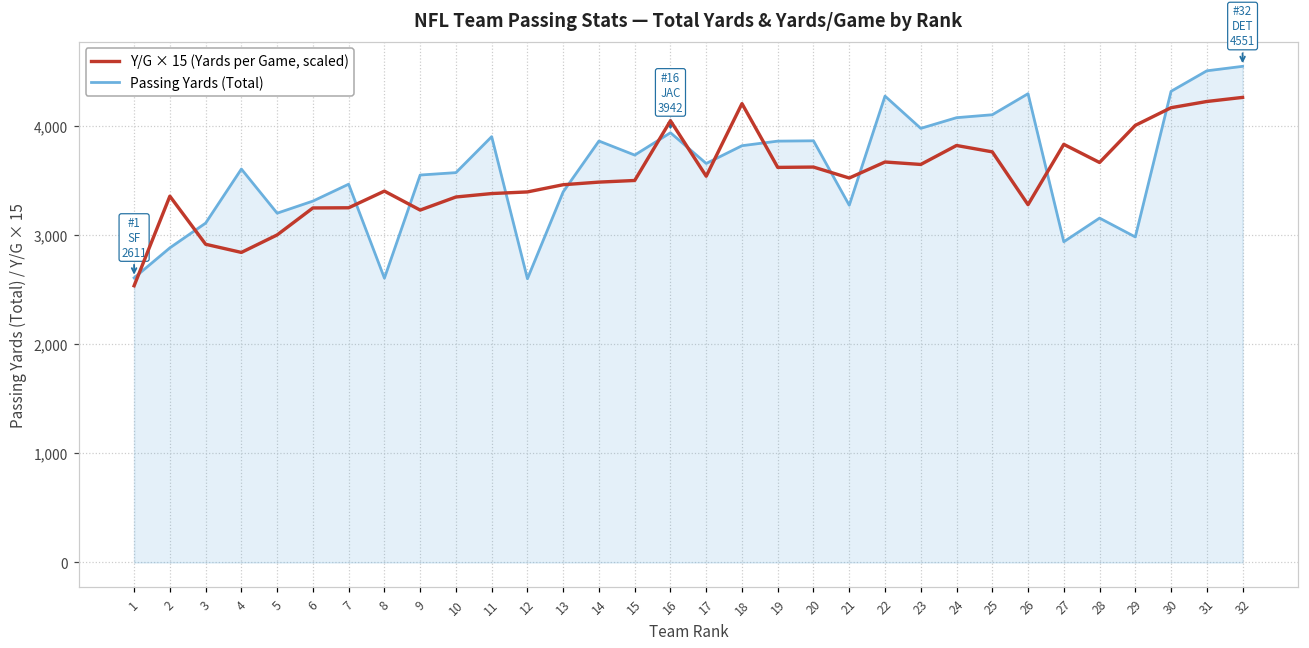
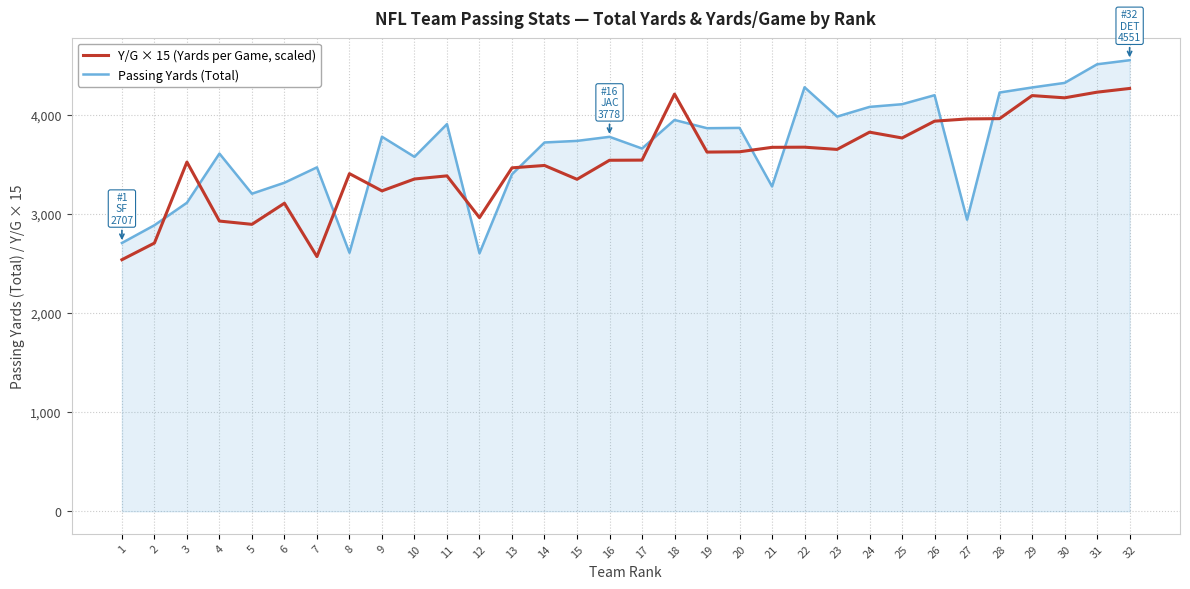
Passing Yards (Total), 1: 2611 -> 2707
Y/G × 15 (Yards per Game, scaled), 2: 3,400 -> 2,700
Y/G × 15 (Yards per Game, scaled), 3: 2,900 -> 3,500
Y/G × 15 (Yards per Game, scaled), 4: 2,800 -> 2,900
Y/G × 15 (Yards per Game, scaled), 5: 3,000 -> 2,900
Y/G × 15 (Yards per Game, scaled), 6: 3,300 -> 3,100
Y/G × 15 (Yards per Game, scaled), 7: 3,300 -> 2,600
Passing Yards (Total), 9: 3,600 -> 3,800
Y/G × 15 (Yards per Game, scaled), 12: 3,400 -> 3,000
Passing Yards (Total), 14: 3,900 -> 3,700
Y/G × 15 (Yards per Game, scaled), 15: 3,500 -> 3,300
Passing Yards (Total), 16: 3942 -> 3778
Y/G × 15 (Yards per Game, scaled), 16: 4,100 -> 3,500
Passing Yards (Total), 18: 3,800 -> 3,900
Y/G × 15 (Yards per Game, scaled), 21: 3,500 -> 3,700
Passing Yards (Total), 26: 4,300 -> 4,200
Y/G × 15 (Yards per Game, scaled), 26: 3,300 -> 3,900
Y/G × 15 (Yards per Game, scaled), 27: 3,800 -> 4,000
Passing Yards (Total), 28: 3,200 -> 4,200
Y/G × 15 (Yards per Game, scaled), 28: 3,700 -> 4,000
Passing Yards (Total), 29: 3,000 -> 4,300
Y/G × 15 (Yards per Game, scaled), 29: 4,000 -> 4,200
